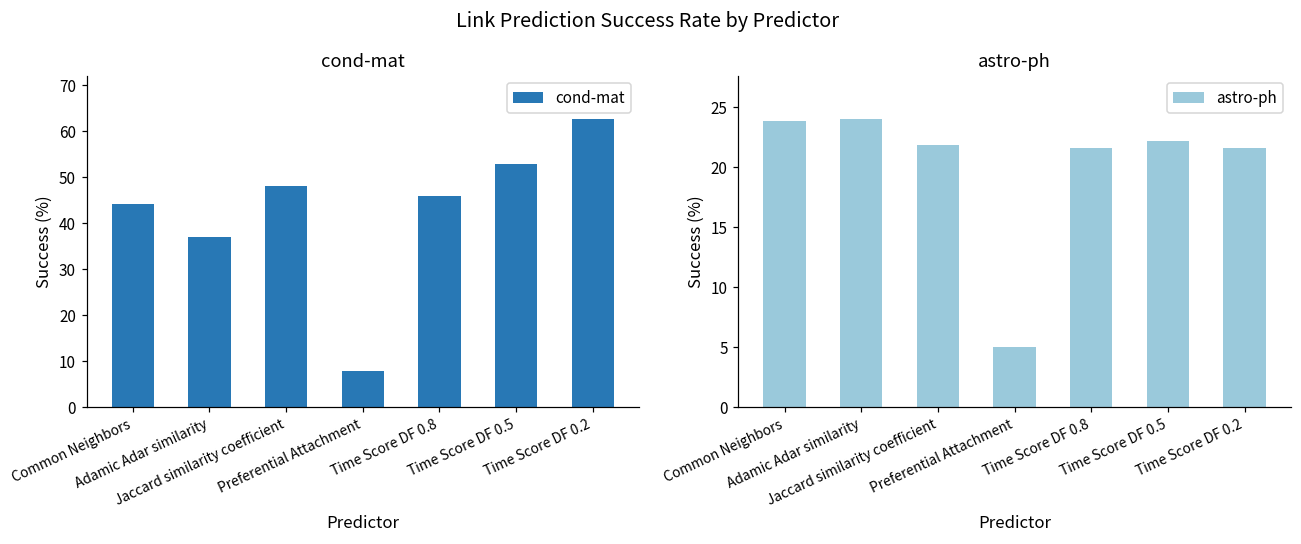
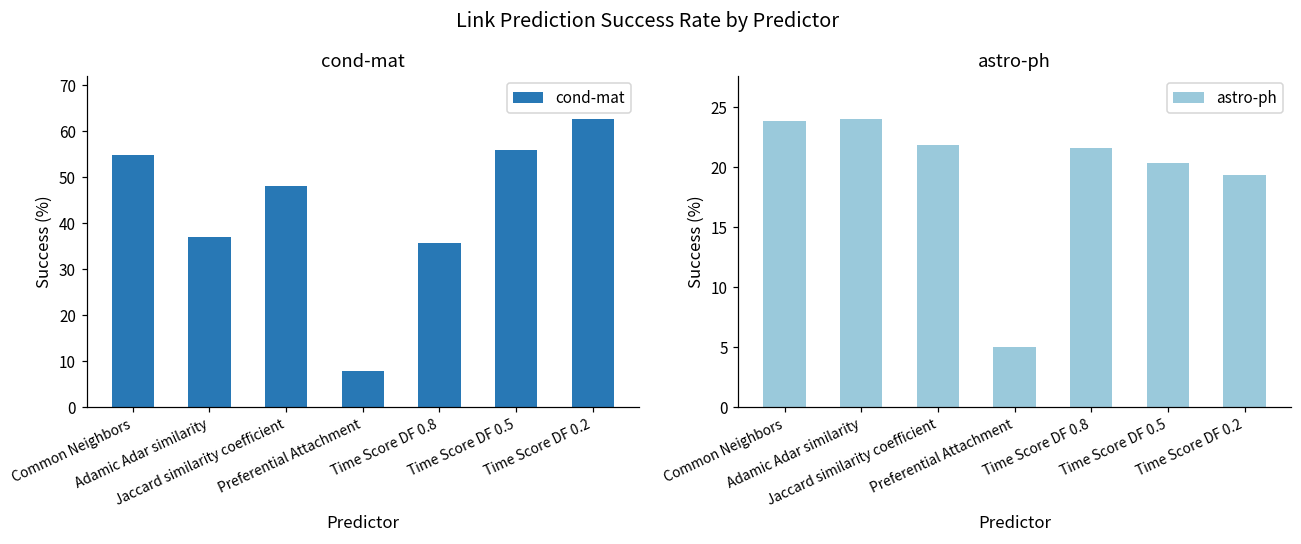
cond-mat, Common Neighbors: 44 -> 55
cond-mat, Time Score DF 0.8: 46 -> 36
cond-mat, Time Score DF 0.5: 53 -> 56
astro-ph, Time Score DF 0.5: 22.2 -> 20.4
astro-ph, Time Score DF 0.2: 21.6 -> 19.3
